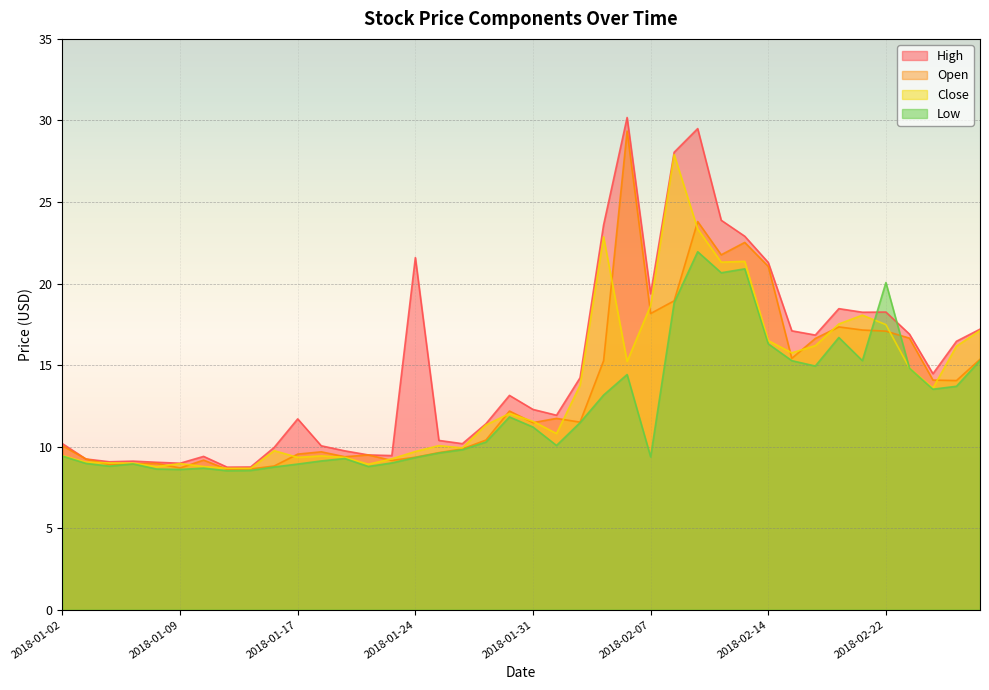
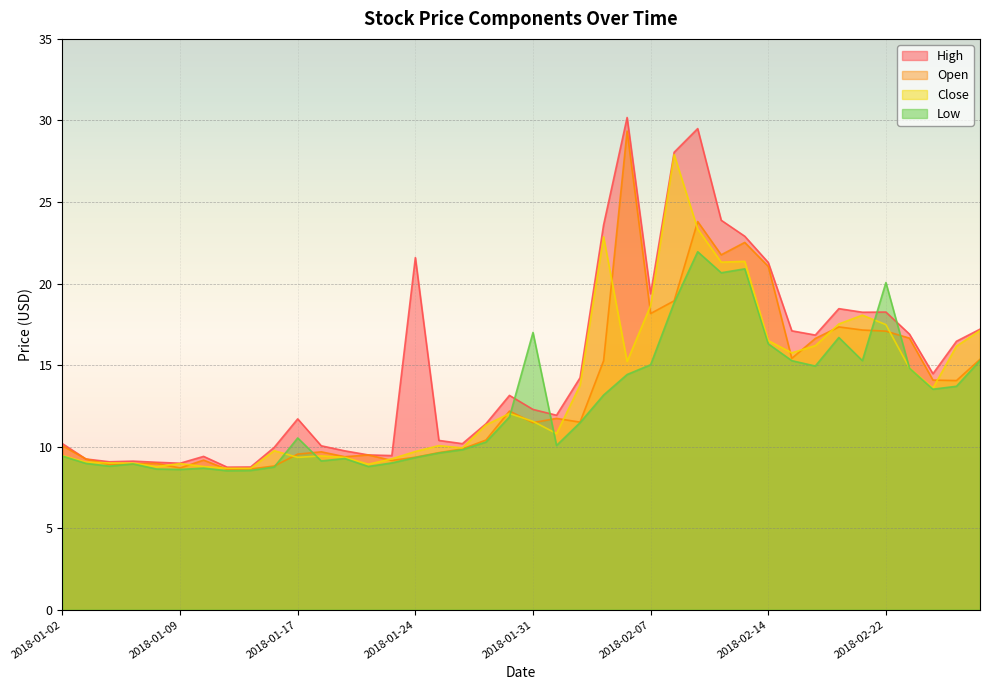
Low, 2018-01-17: 8.9 -> 10.5
Low, 2018-01-31: 11.2 -> 17.0
Low, 2018-02-07: 9.4 -> 15.0
